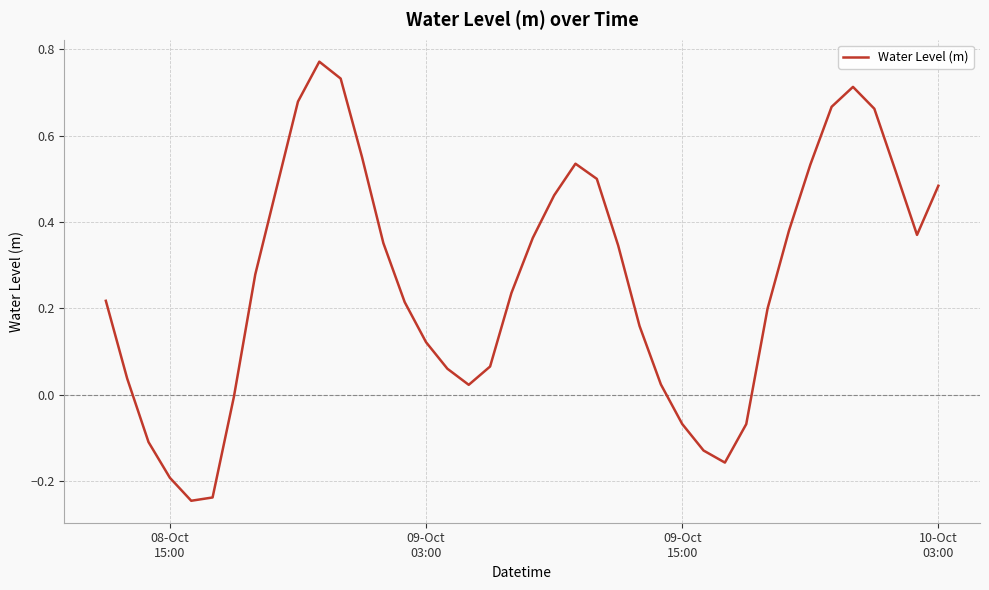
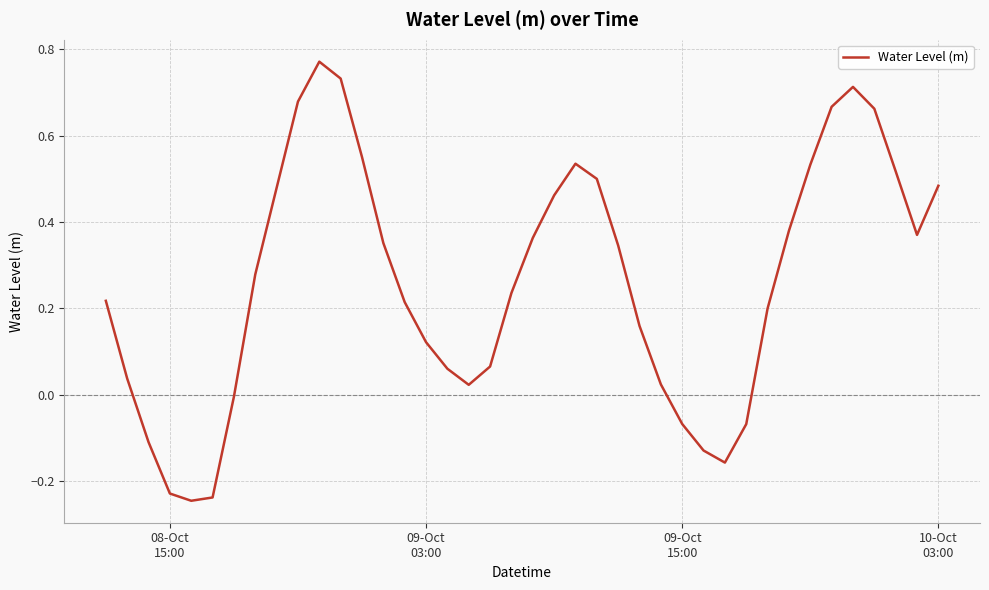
08-Oct 15:00: -0.19 -> -0.23
